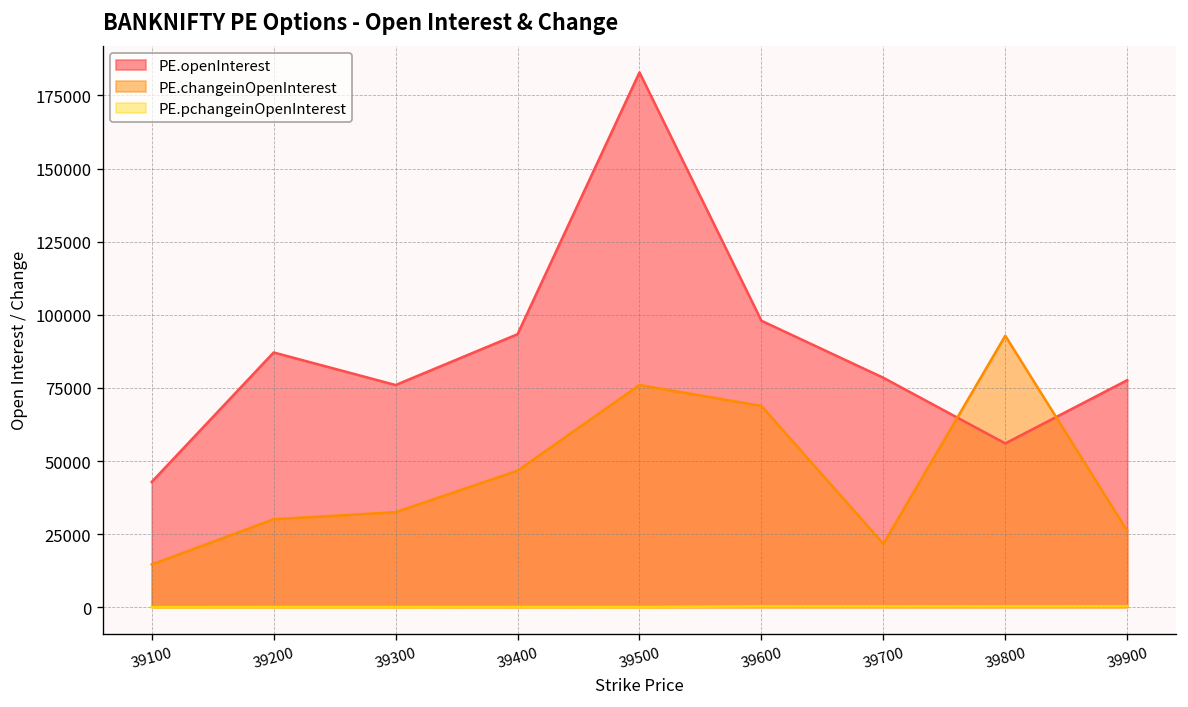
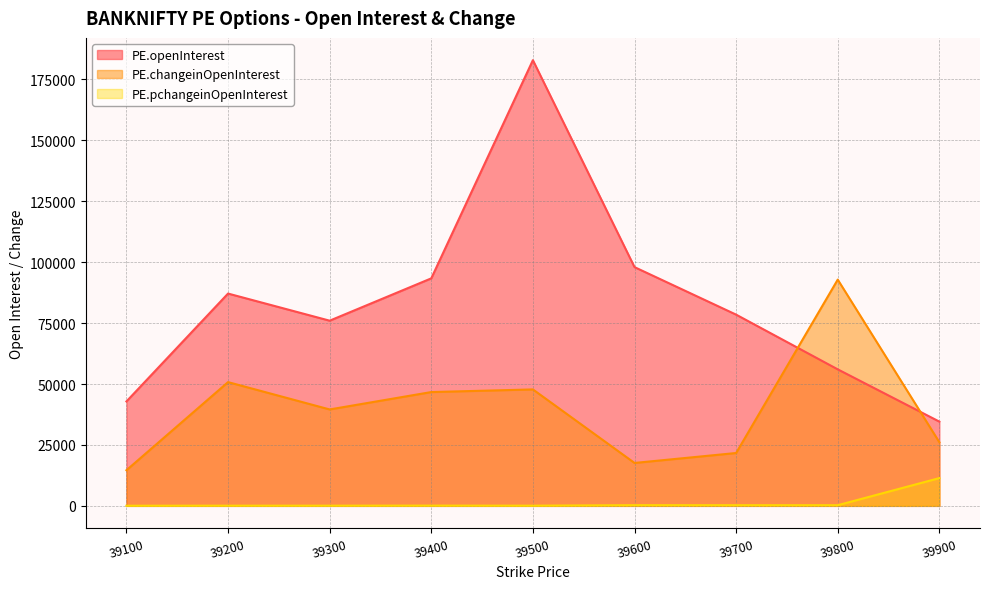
PE.changeinOpenInterest, 39200: 30000 -> 51000
PE.changeinOpenInterest, 39300: 32000 -> 40000
PE.changeinOpenInterest, 39500: 76000 -> 48000
PE.changeinOpenInterest, 39600: 69000 -> 18000
PE.openInterest, 39900: 78000 -> 35000
PE.pchangeinOpenInterest, 39900: 0 -> 11000
